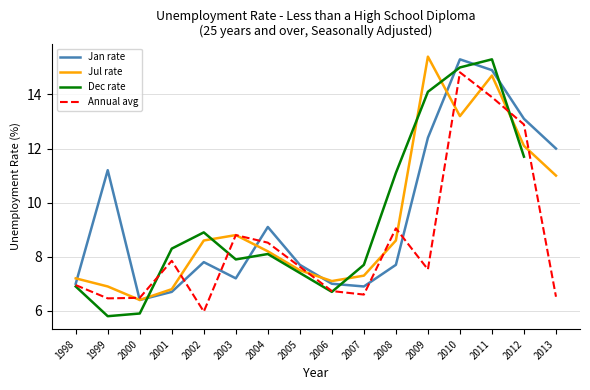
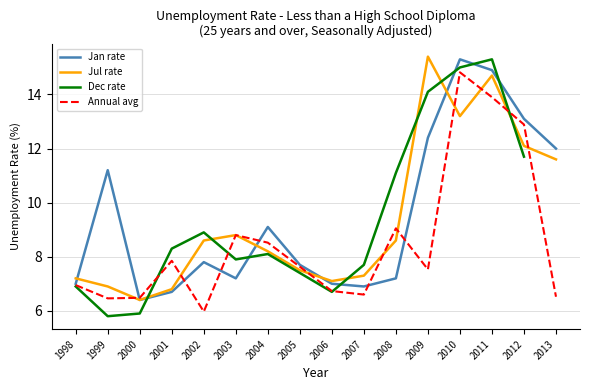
Jan rate, 2008: 7.7 -> 7.2
Jul rate, 2013: 11.0 -> 11.6
